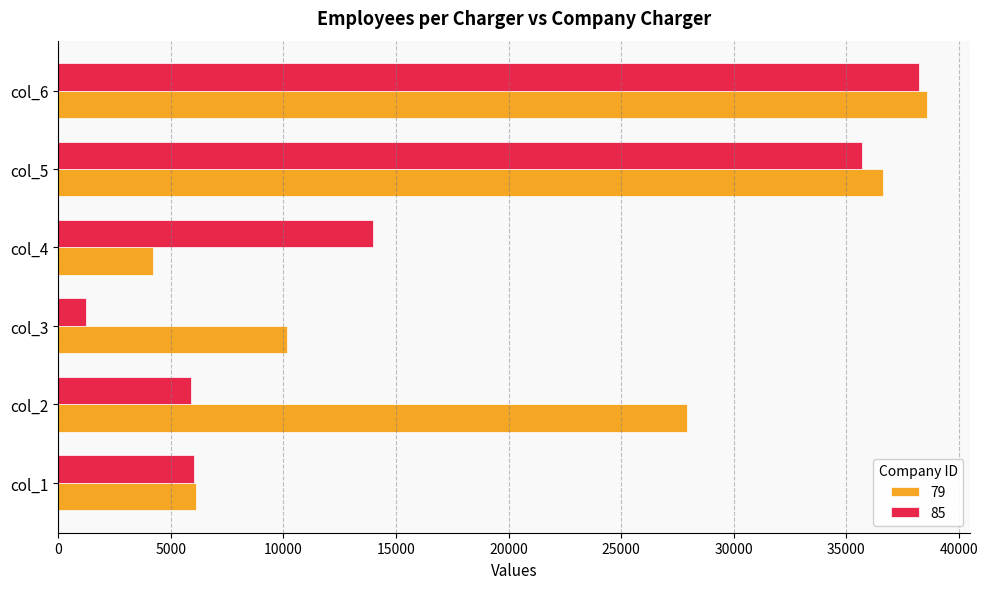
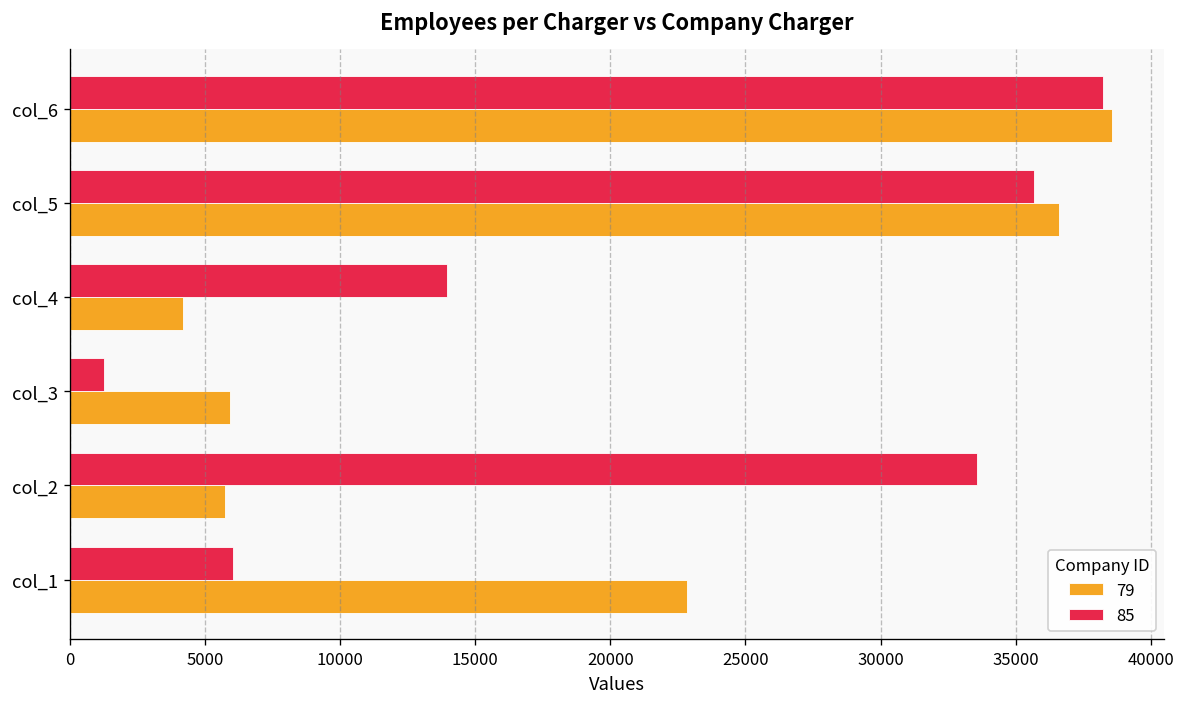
79, col_3: 10200 -> 5900
85, col_2: 5900 -> 33600
79, col_2: 27900 -> 5800
79, col_1: 6100 -> 22800
